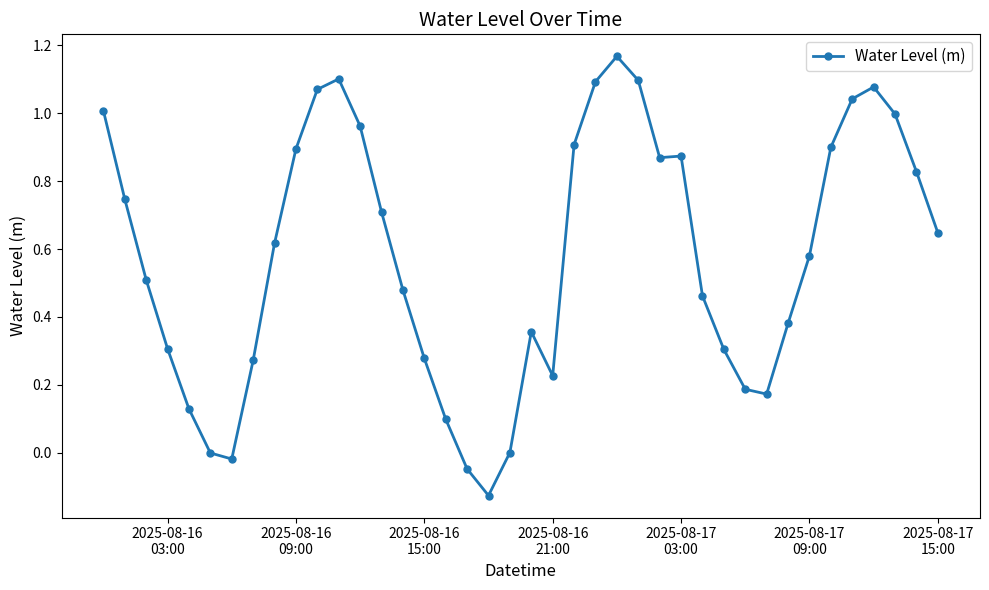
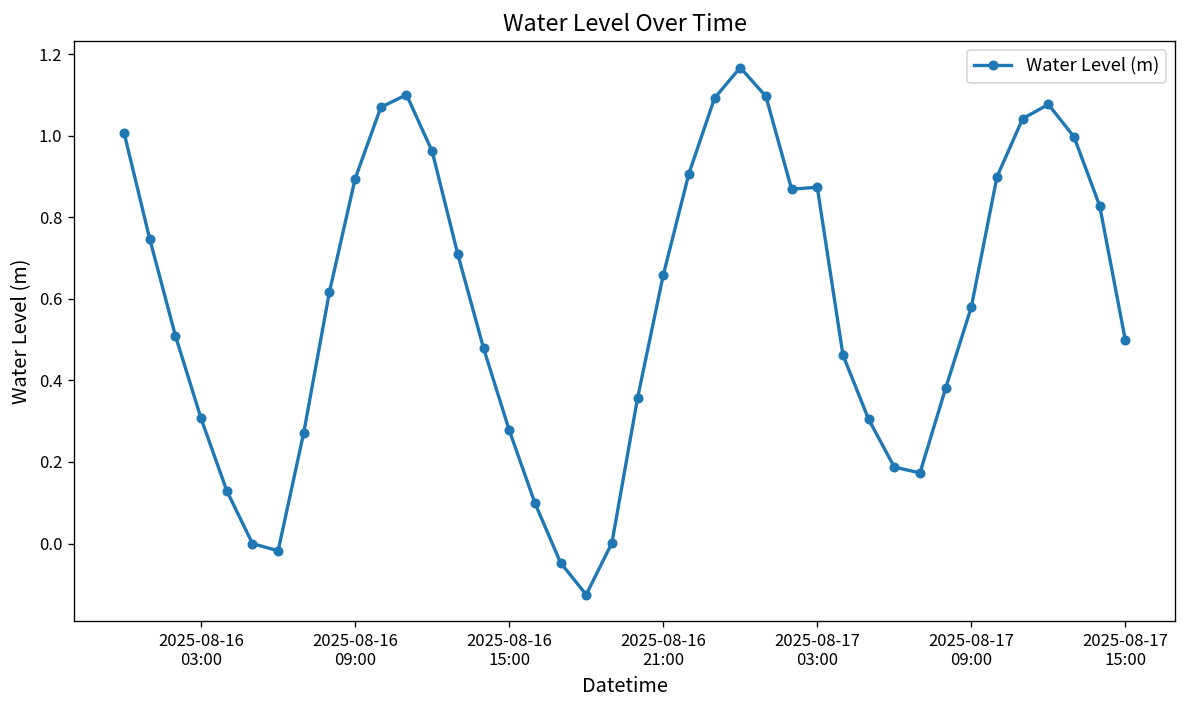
2025-08-16 21:00: 0.23 -> 0.66
2025-08-17 15:00: 0.65 -> 0.50
